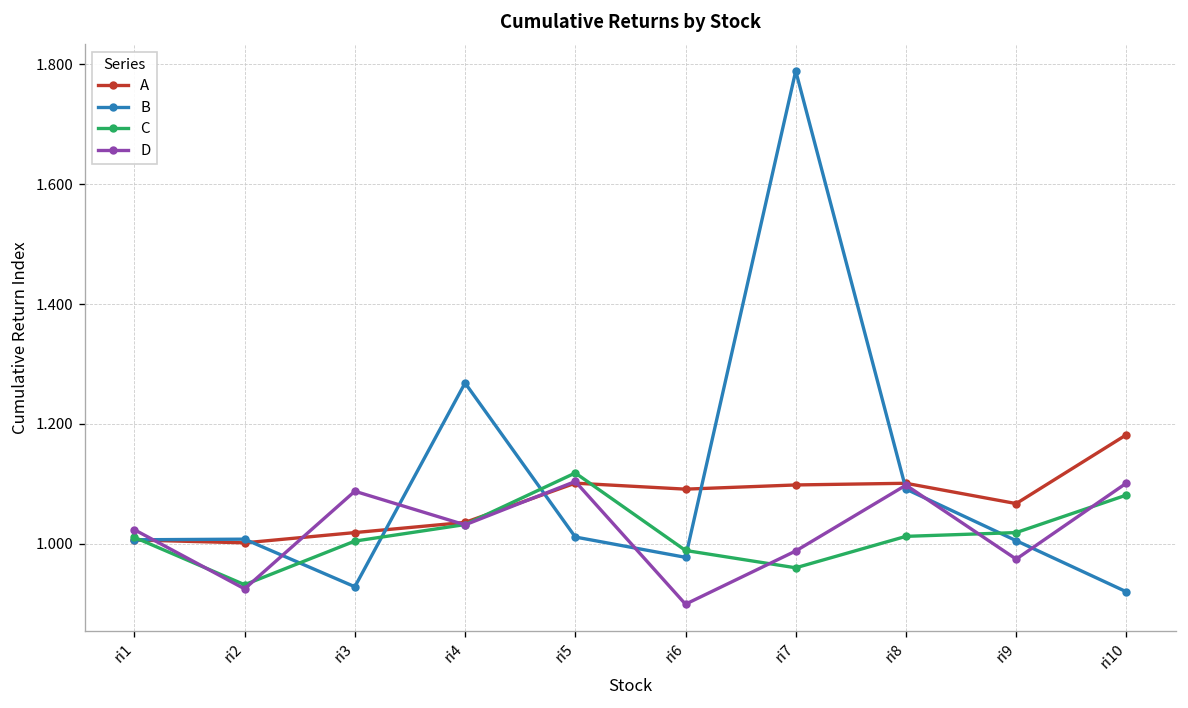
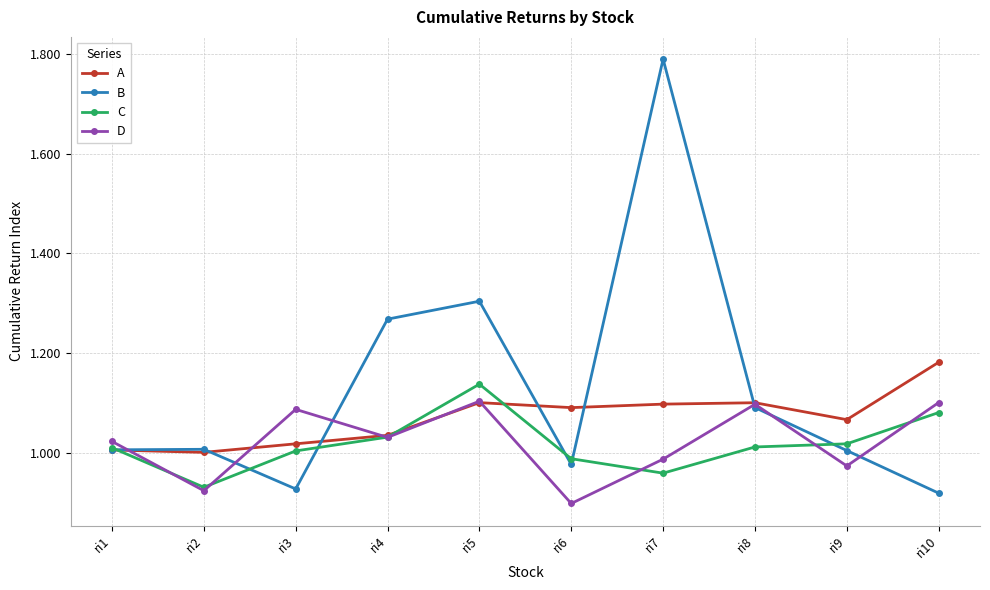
B, ri5: 1.01 -> 1.30
C, ri5: 1.12 -> 1.14
